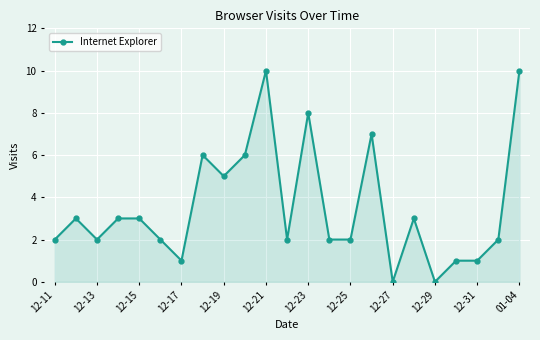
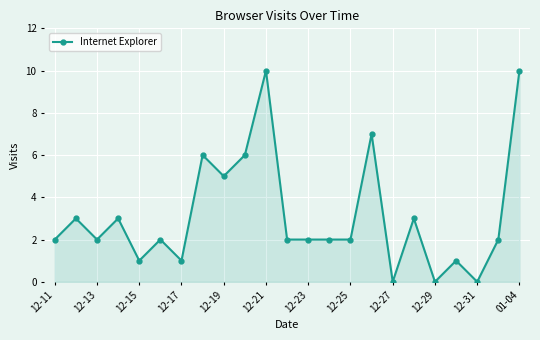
12-15: 3 -> 1
12-23: 8 -> 2
12-31: 1 -> 0
